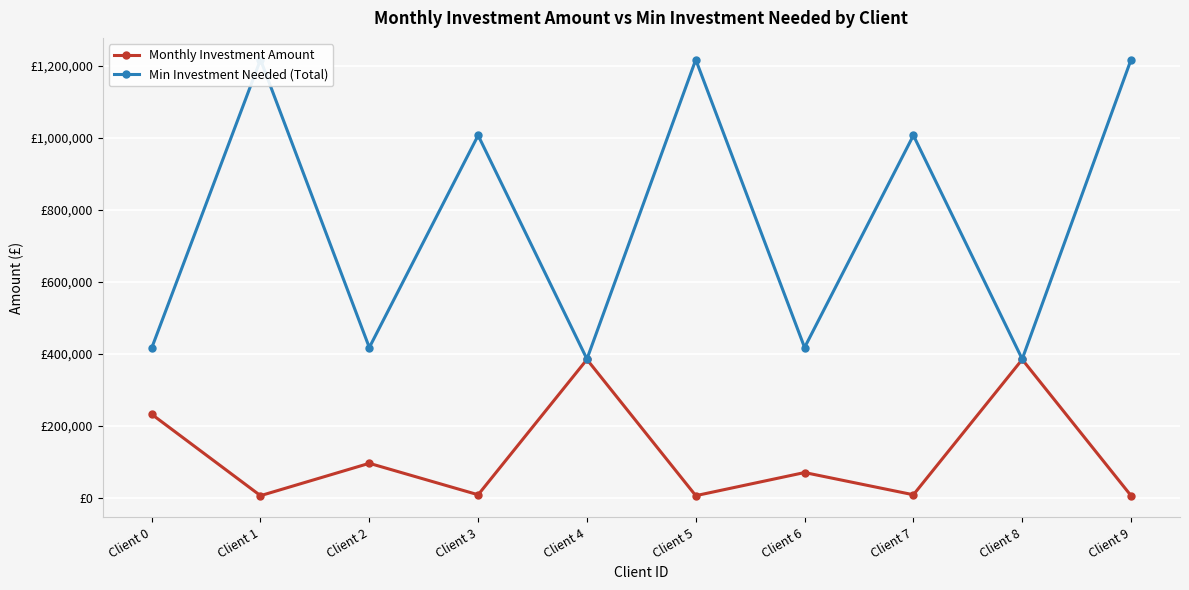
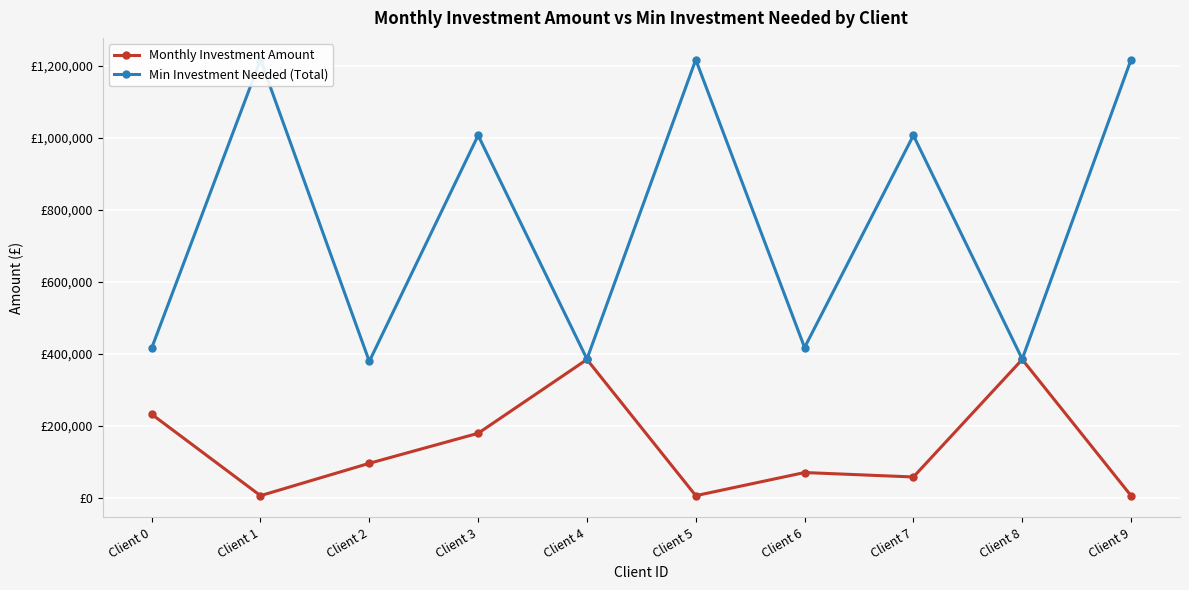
Min Investment Needed (Total), Client 2: £420,000 -> £380,000
Monthly Investment Amount, Client 3: £10,000 -> £180,000
Monthly Investment Amount, Client 7: £10,000 -> £60,000
